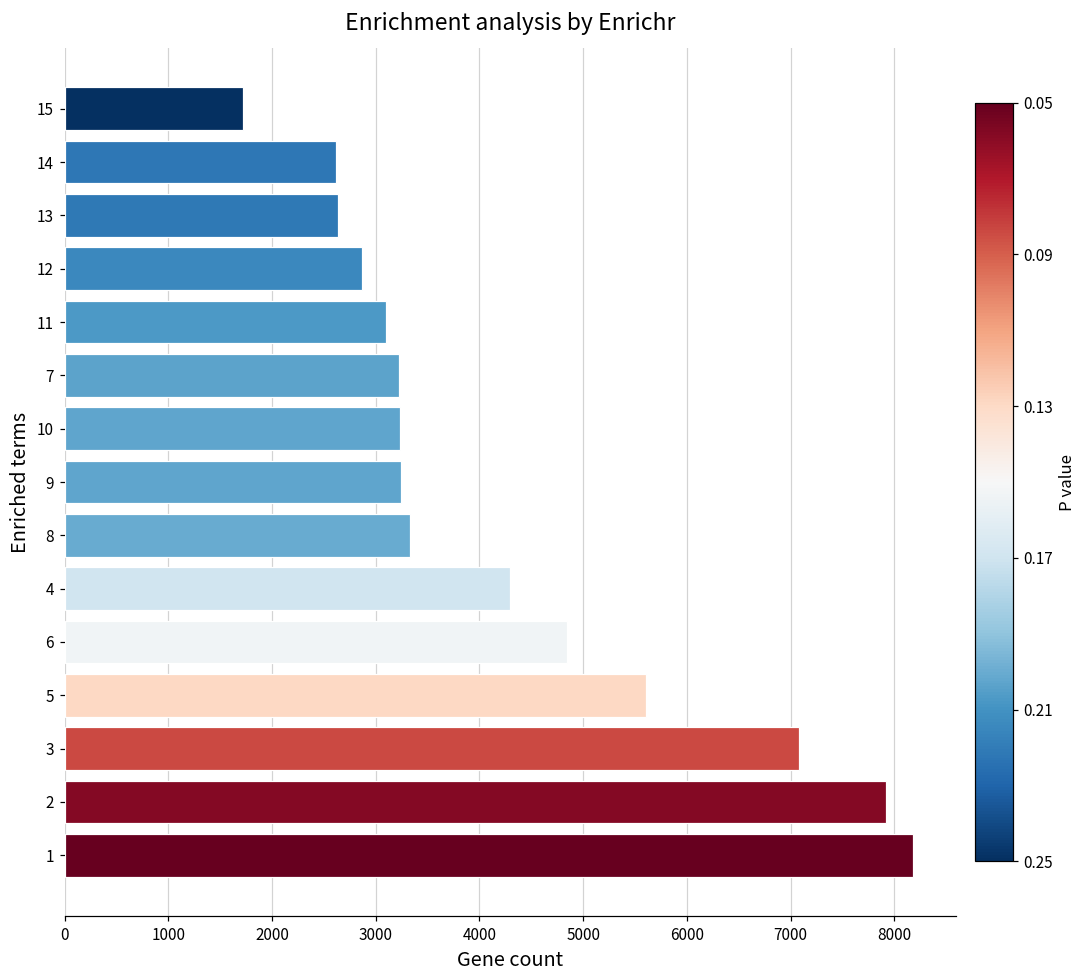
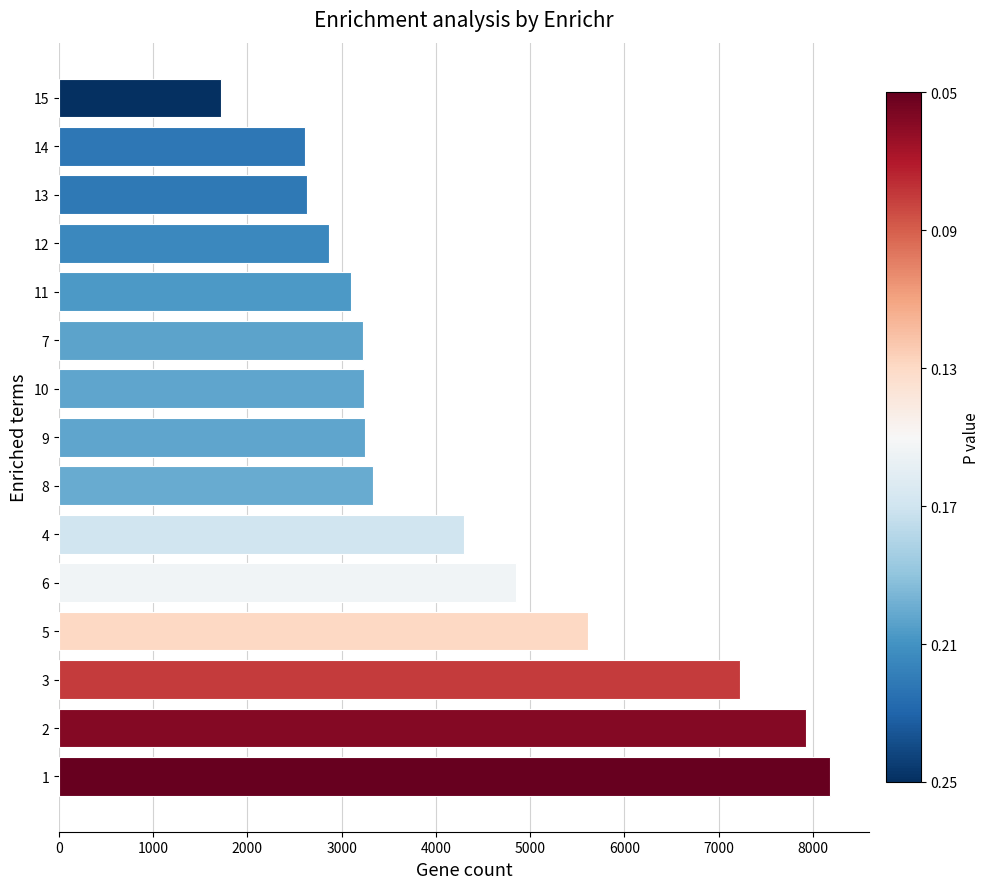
3: 7100 -> 7200
